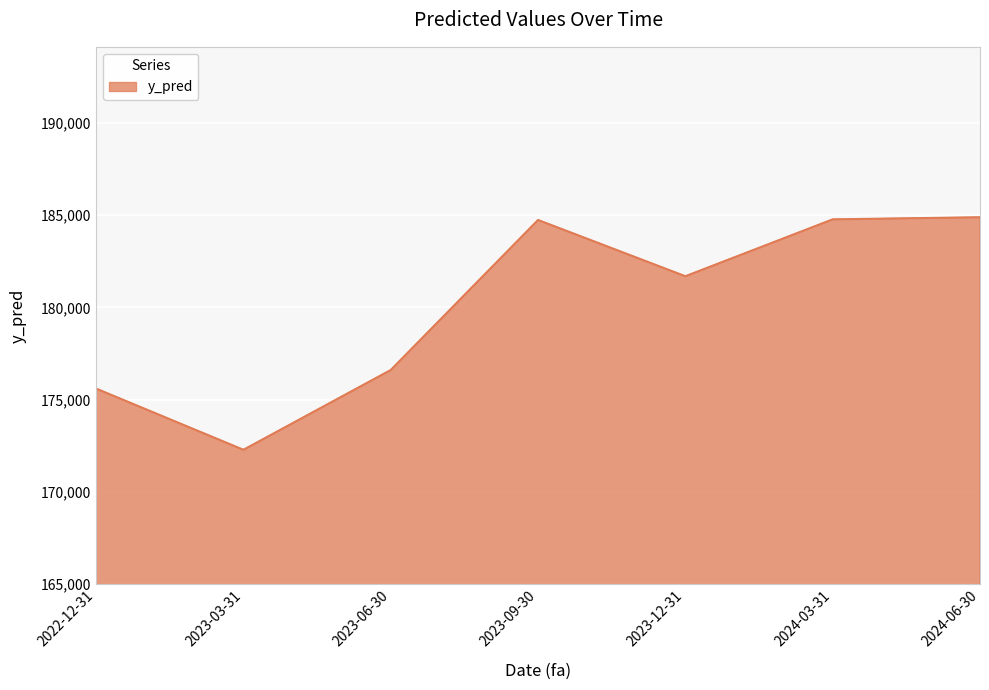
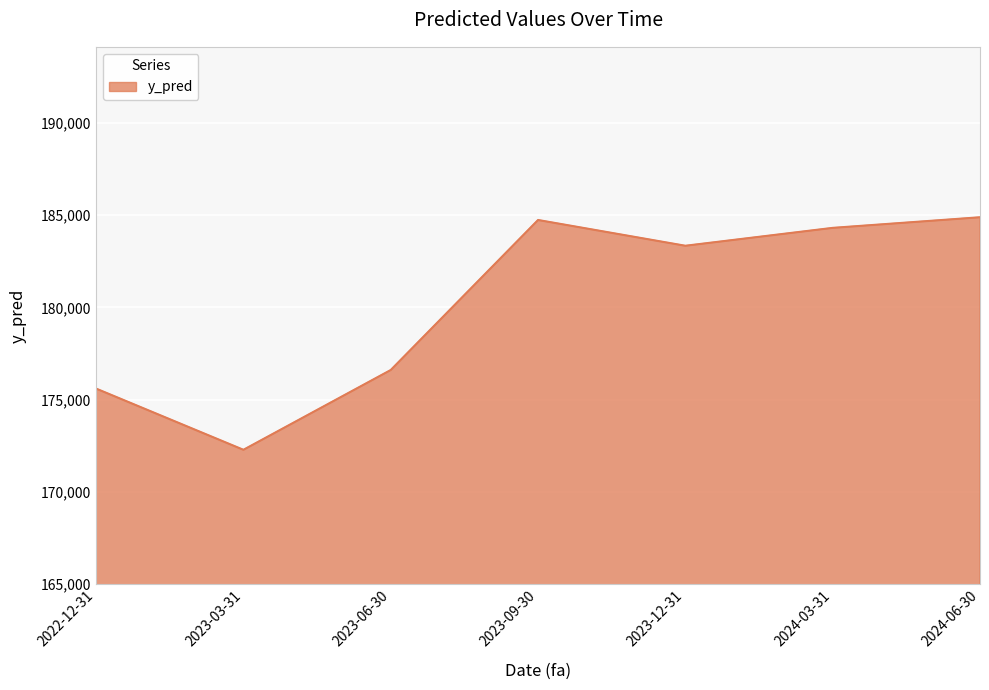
2023-12-31: 181,700 -> 183,300
2024-03-31: 184,800 -> 184,300
